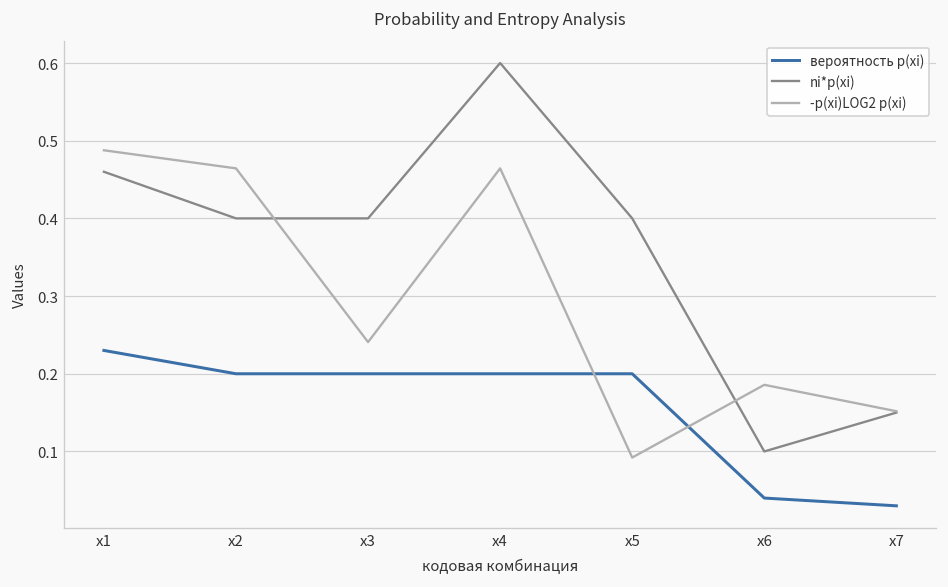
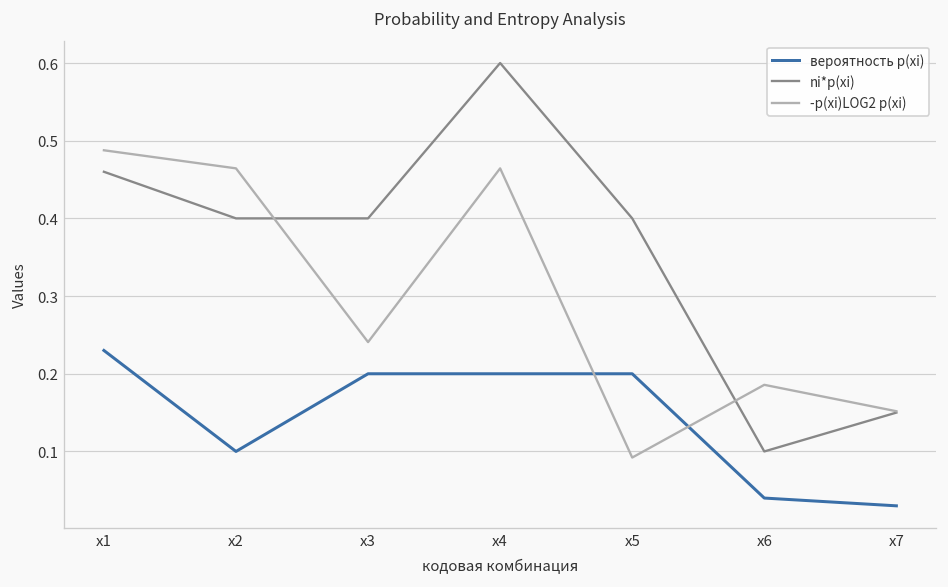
вероятность p(xi), x2: 0.2 -> 0.1
